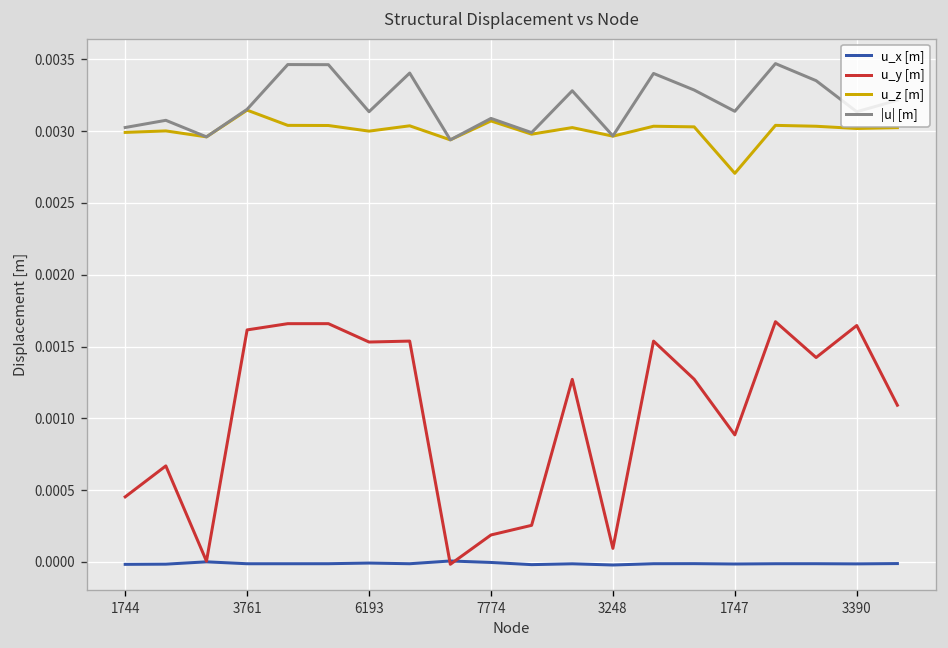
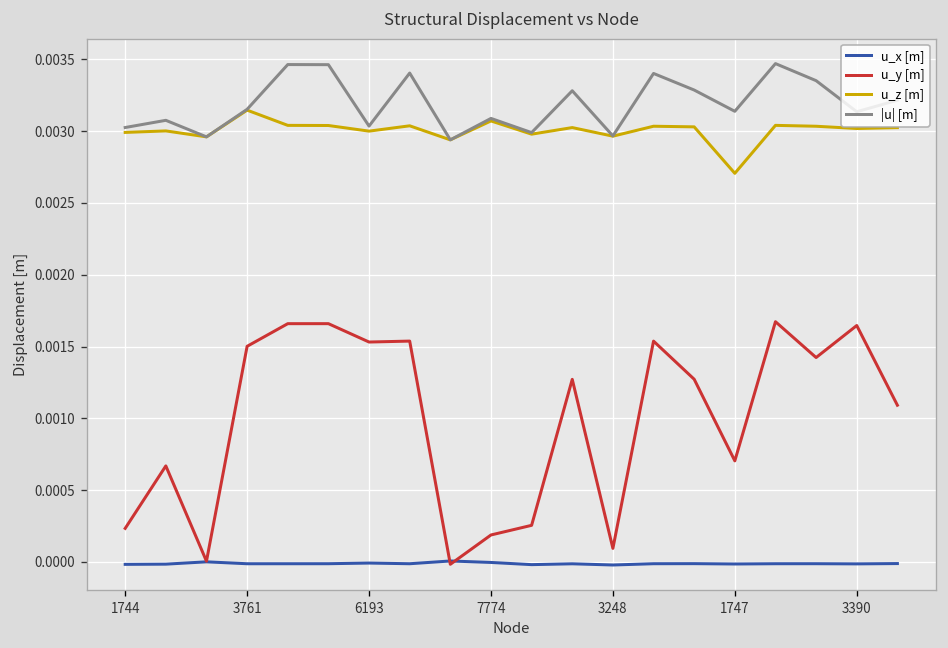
u_y [m], 1744: 0.00045 -> 0.00023
u_y [m], 3761: 0.00162 -> 0.00150
|u| [m], 6193: 0.00314 -> 0.00304
u_y [m], 1747: 0.00088 -> 0.00070
